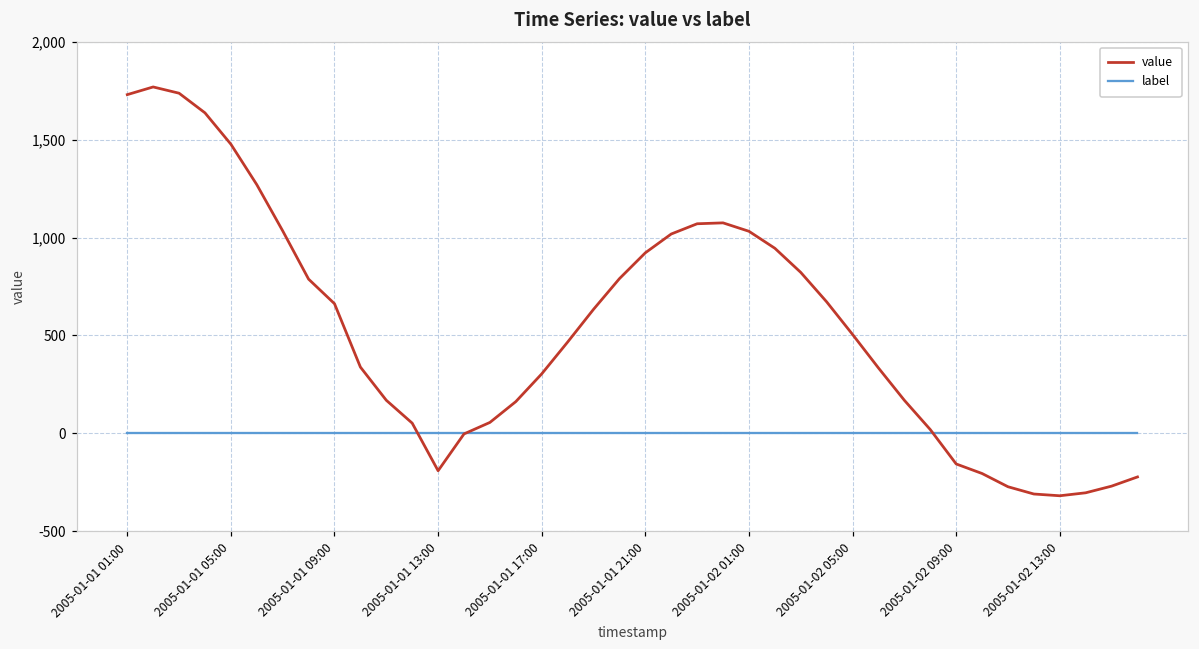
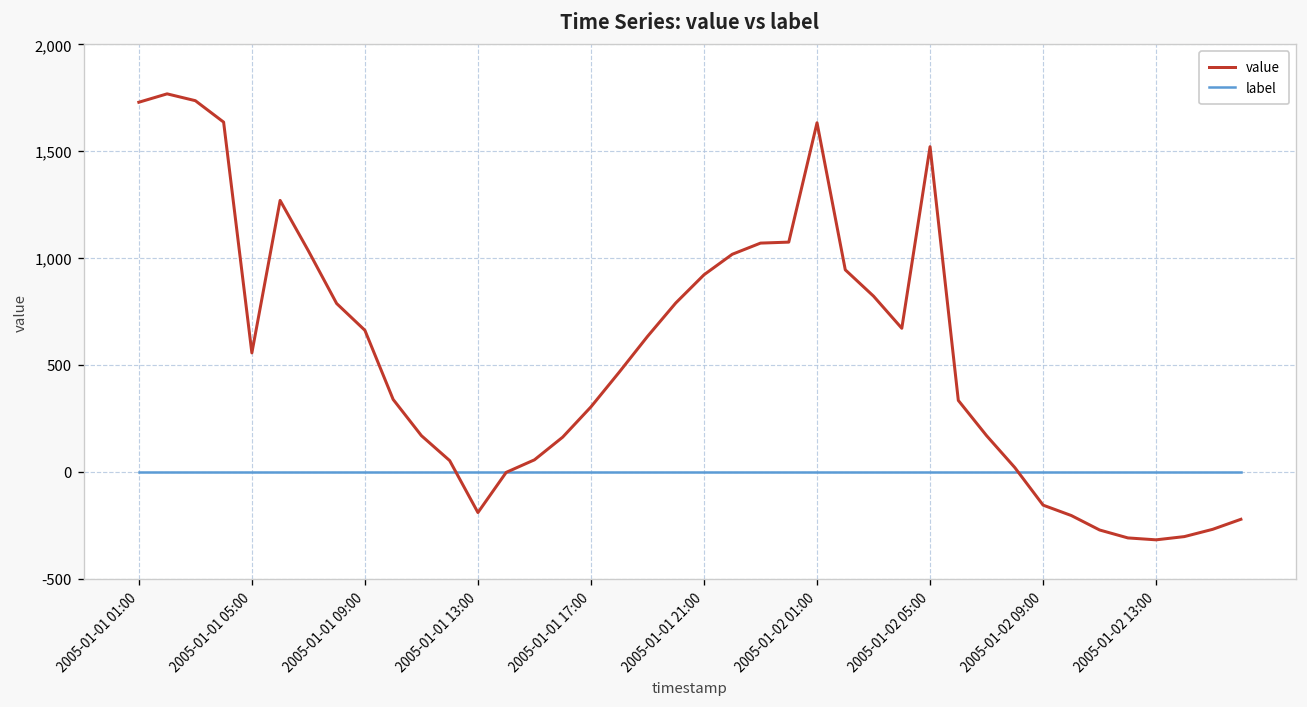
value, 2005-01-01 05:00: 1,480 -> 560
value, 2005-01-02 01:00: 1,030 -> 1,630
value, 2005-01-02 05:00: 510 -> 1,520
